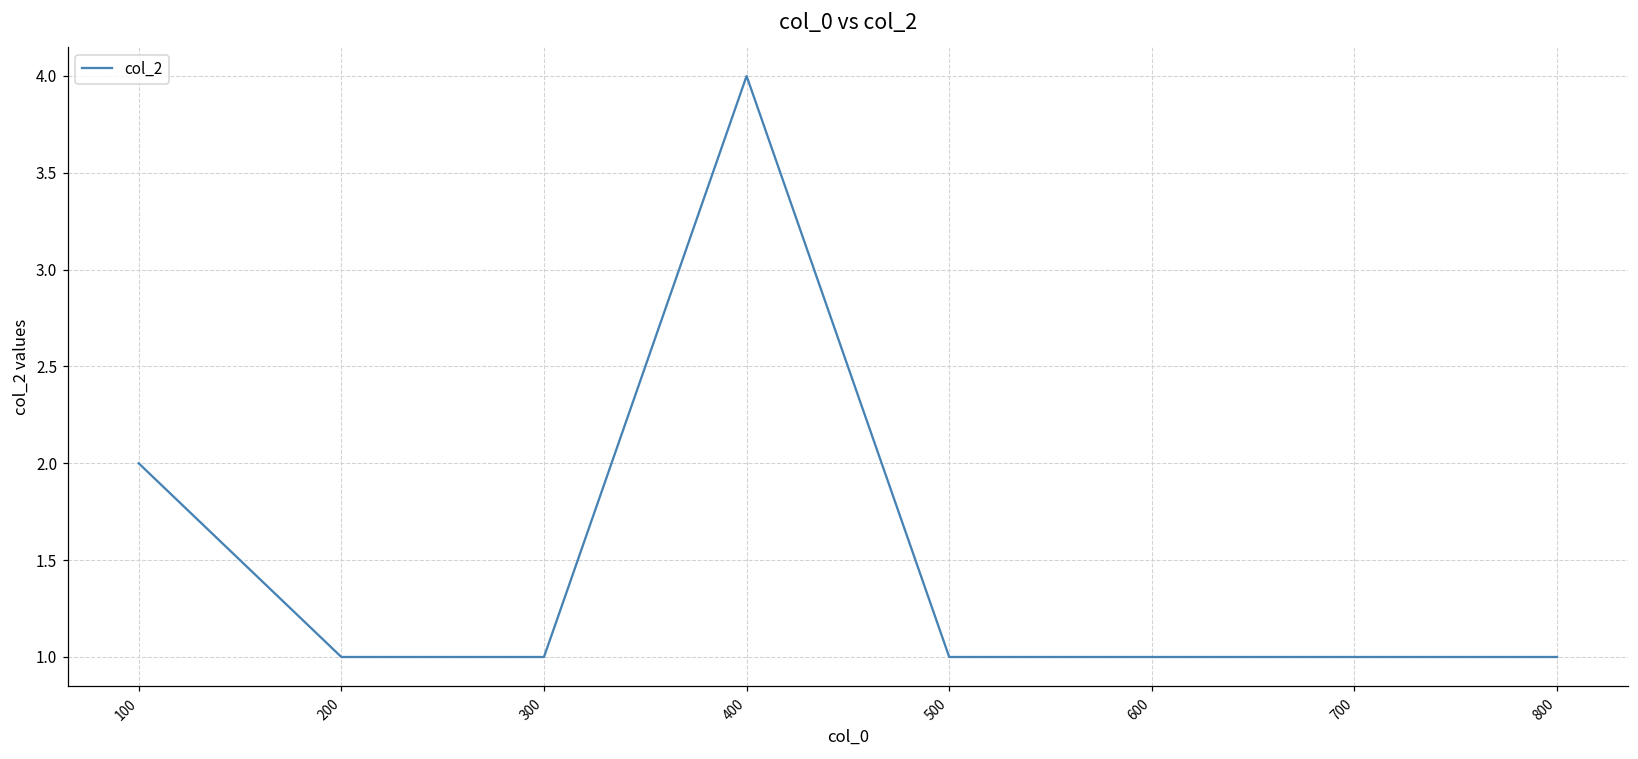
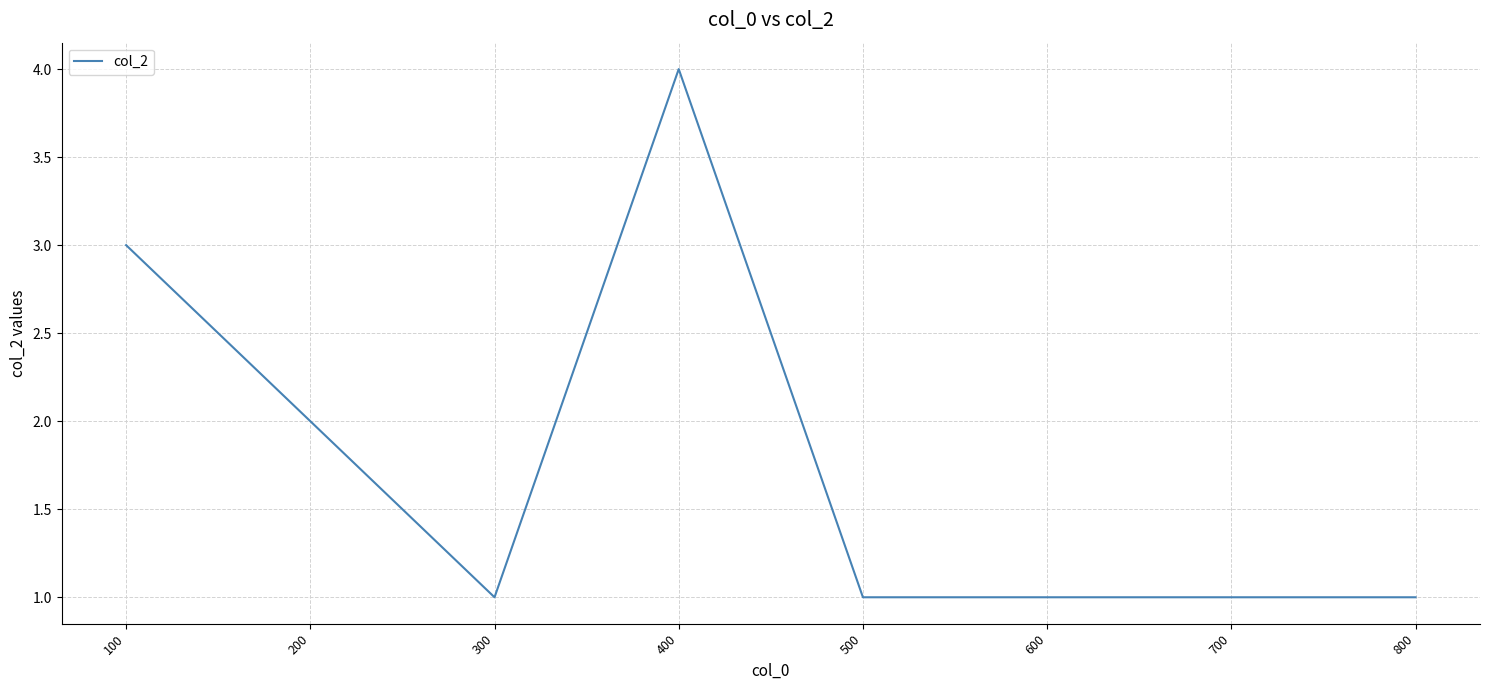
100: 2 -> 3
200: 1 -> 2
